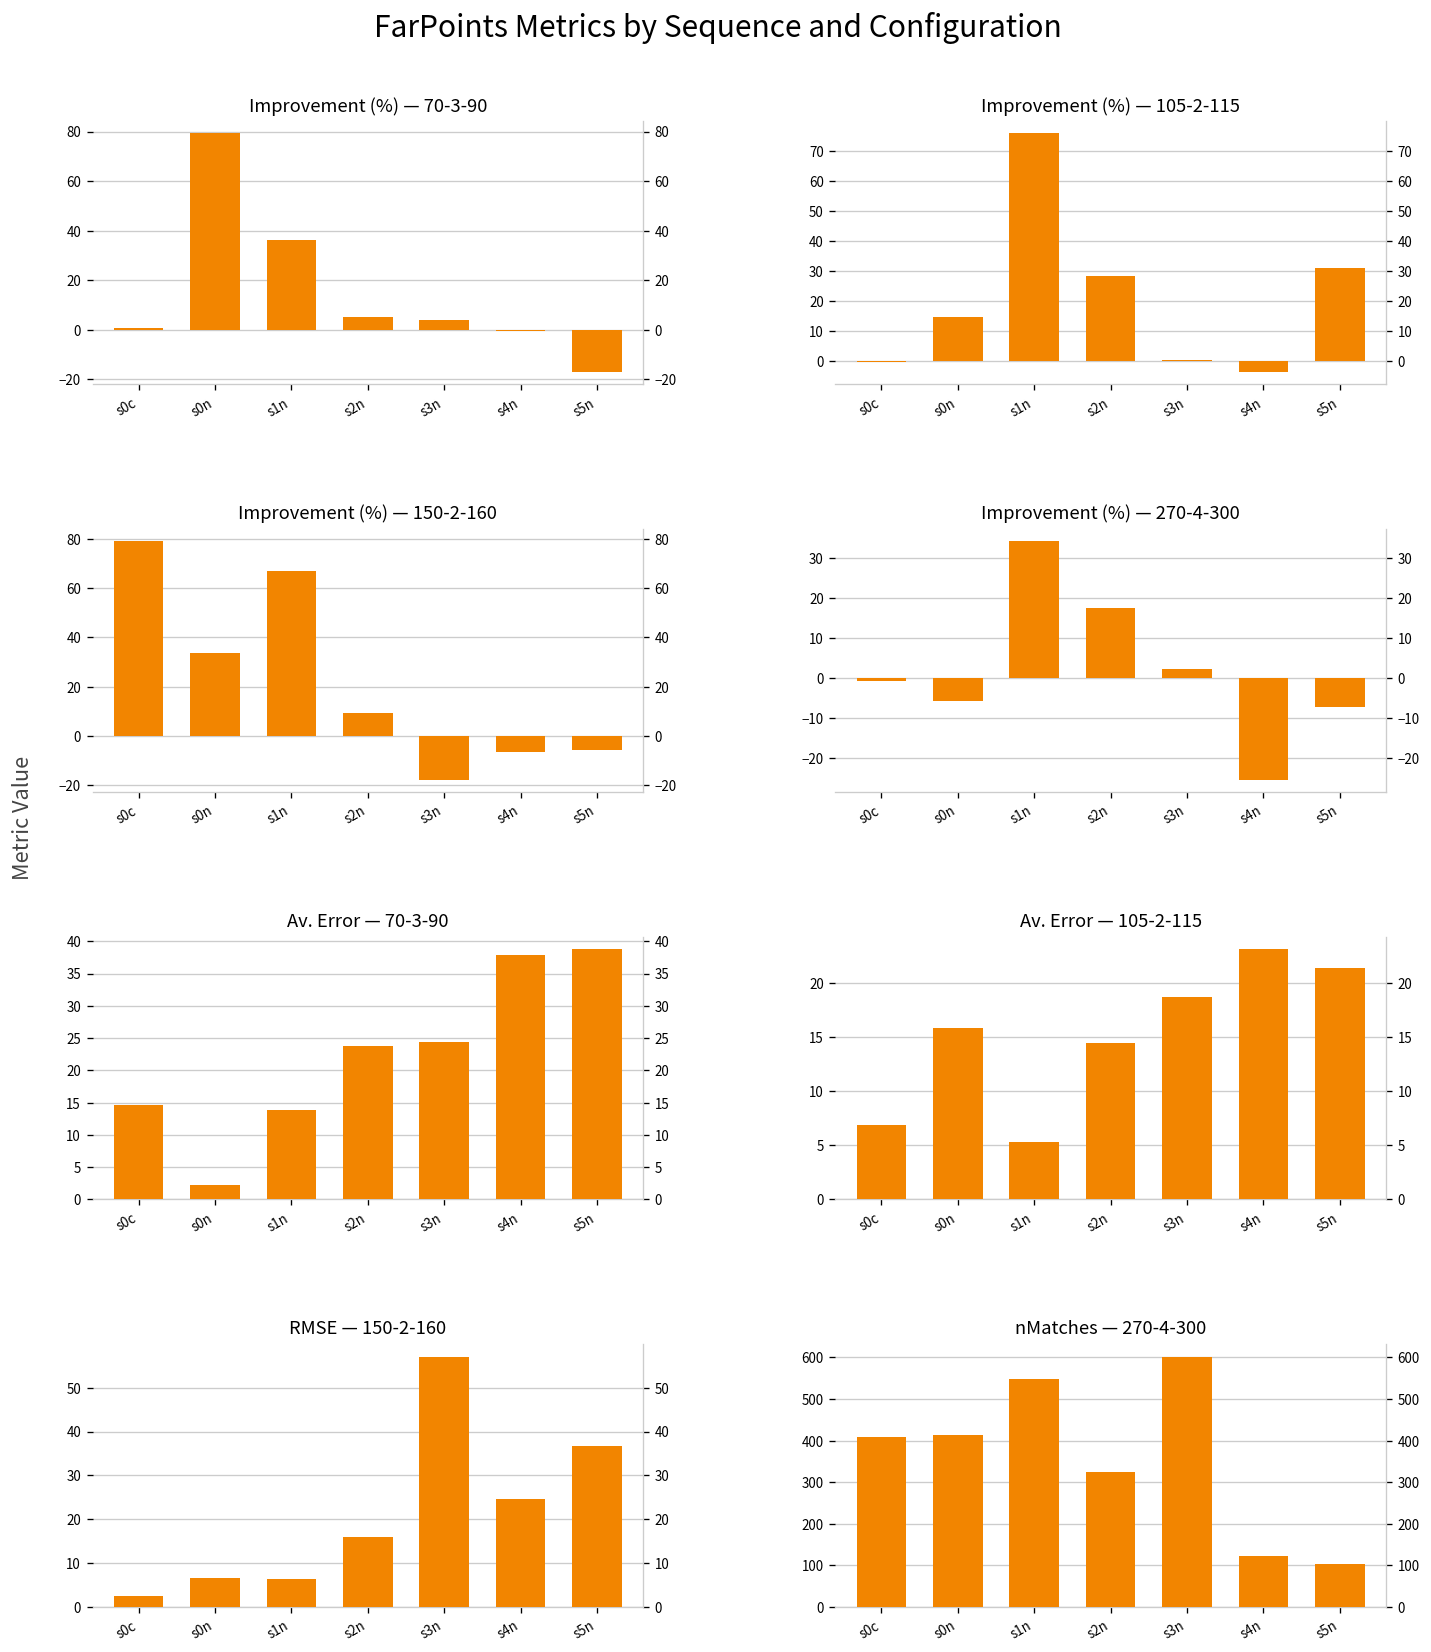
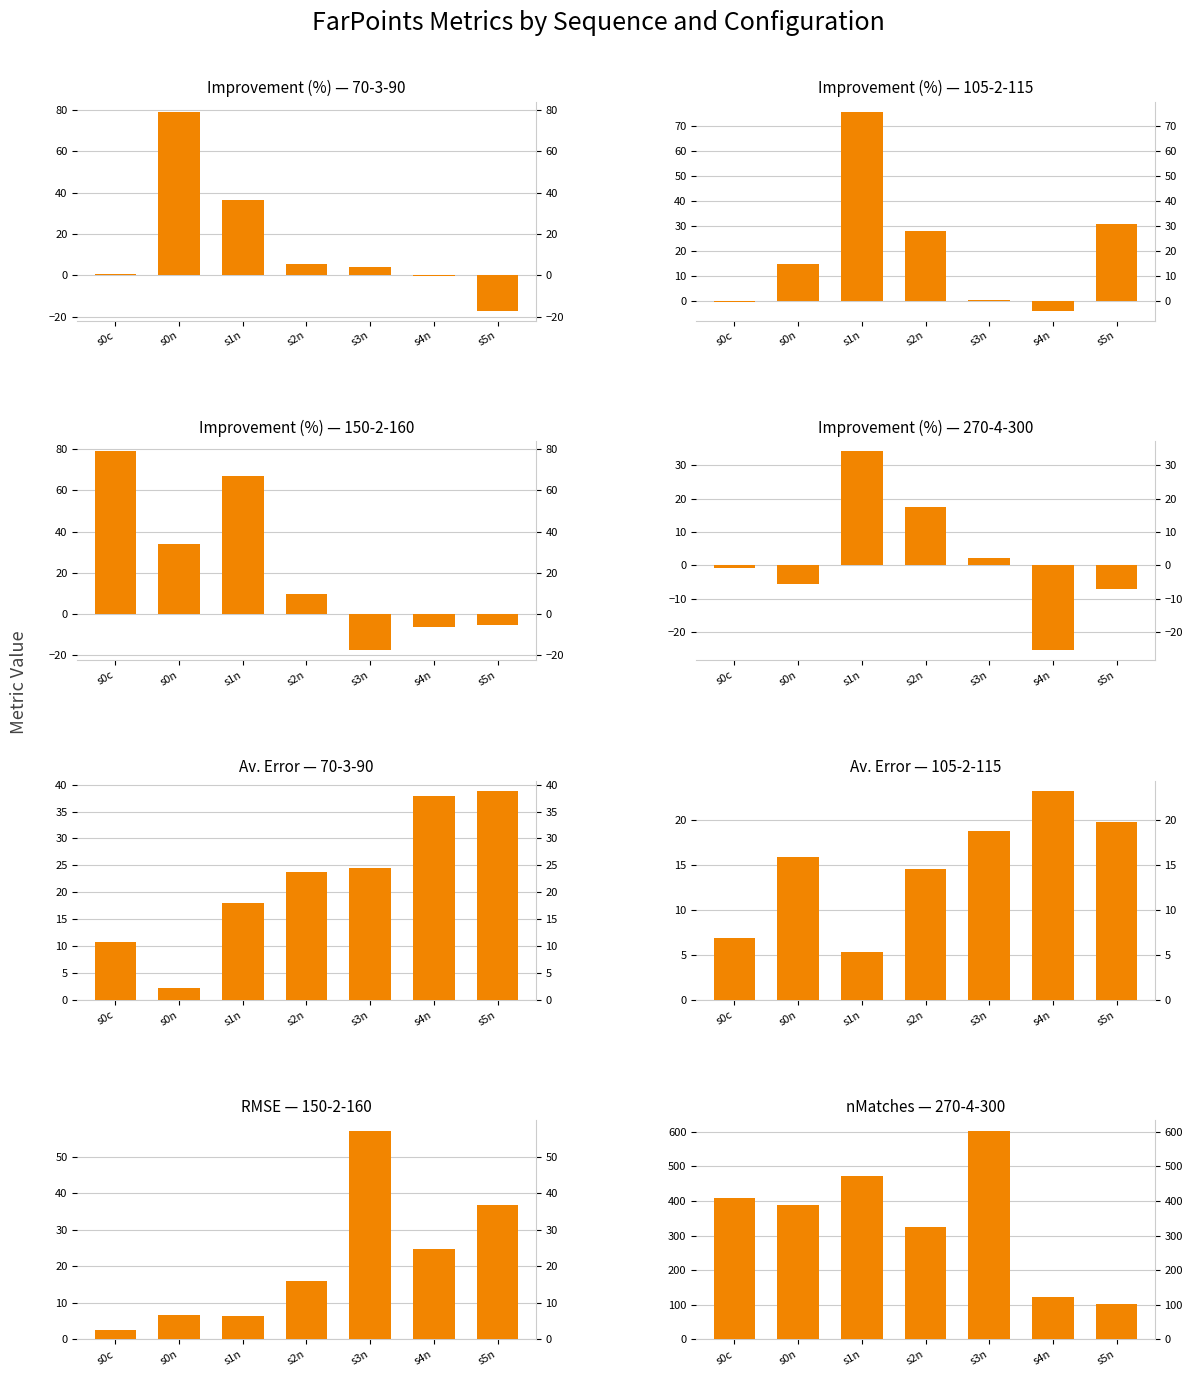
Av. Error — 70-3-90, s0c: 15 -> 11
Av. Error — 70-3-90, s1n: 14 -> 18
Av. Error — 105-2-115, s5n: 21 -> 20
nMatches — 270-4-300, s0n: 410 -> 390
nMatches — 270-4-300, s1n: 550 -> 470
